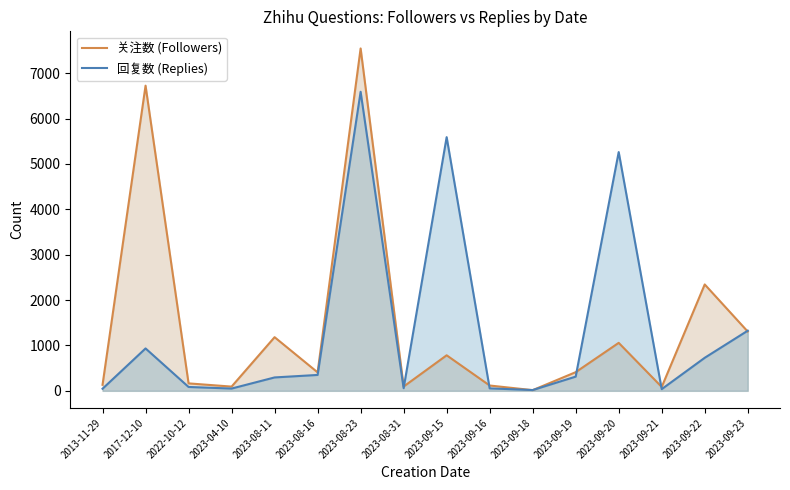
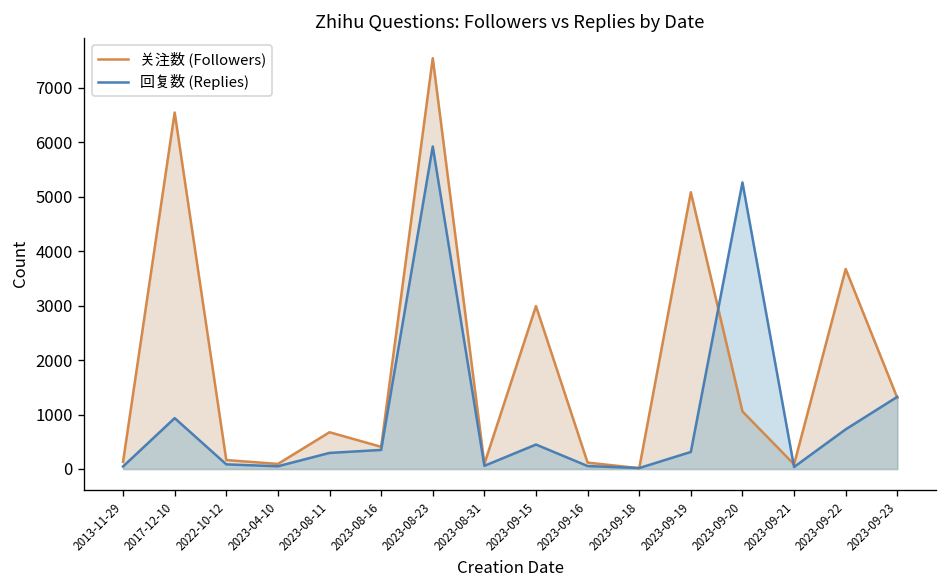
关注数 (Followers), 2017-12-10: 6700 -> 6500
关注数 (Followers), 2023-08-11: 1200 -> 700
回复数 (Replies), 2023-08-23: 6600 -> 5900
关注数 (Followers), 2023-09-15: 800 -> 3000
回复数 (Replies), 2023-09-15: 5600 -> 400
关注数 (Followers), 2023-09-19: 400 -> 5100
关注数 (Followers), 2023-09-22: 2300 -> 3700
